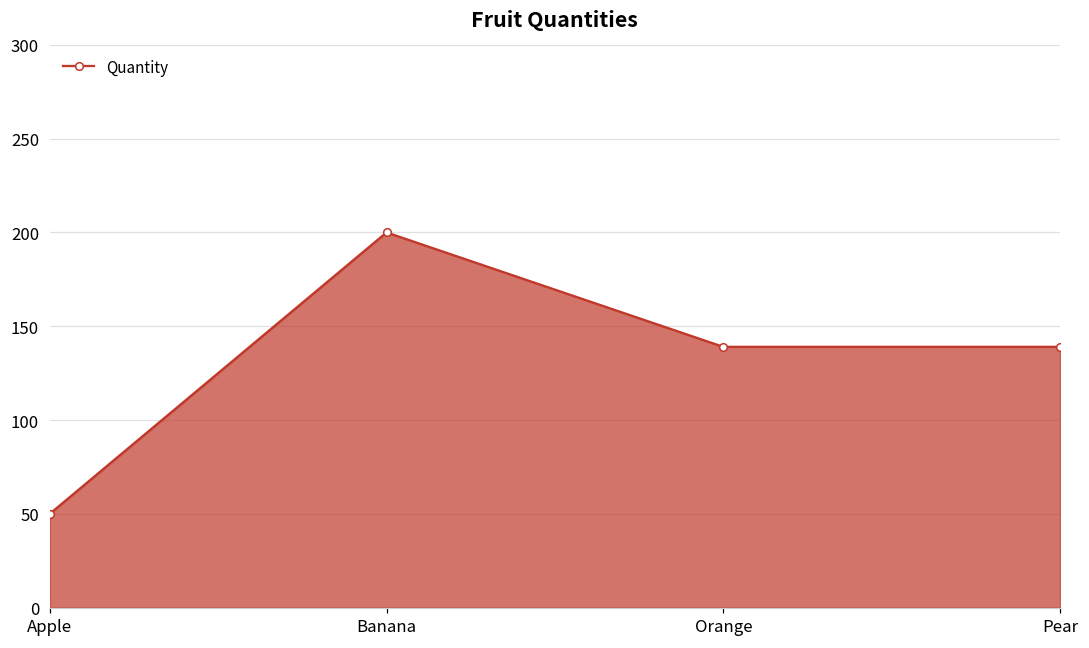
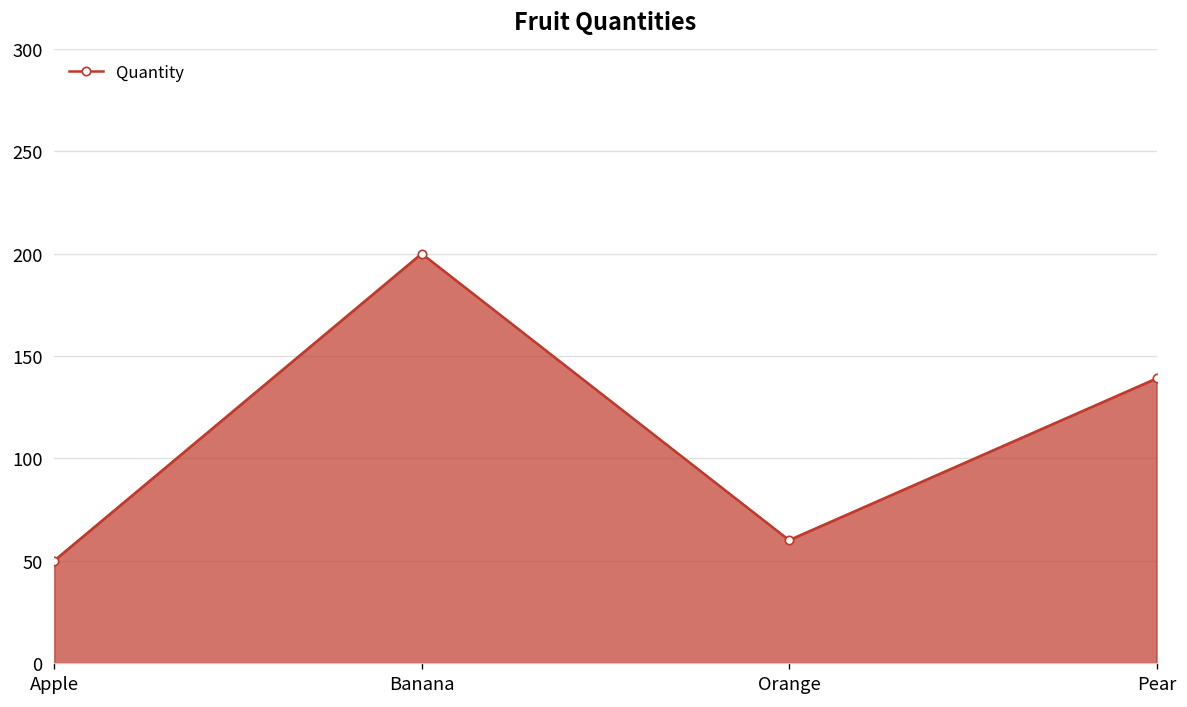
Orange: 139 -> 60
